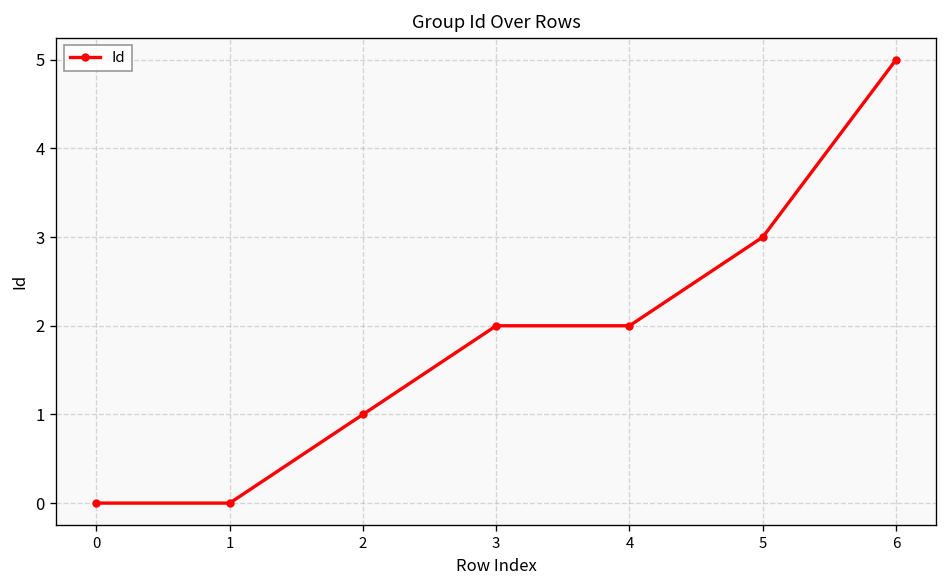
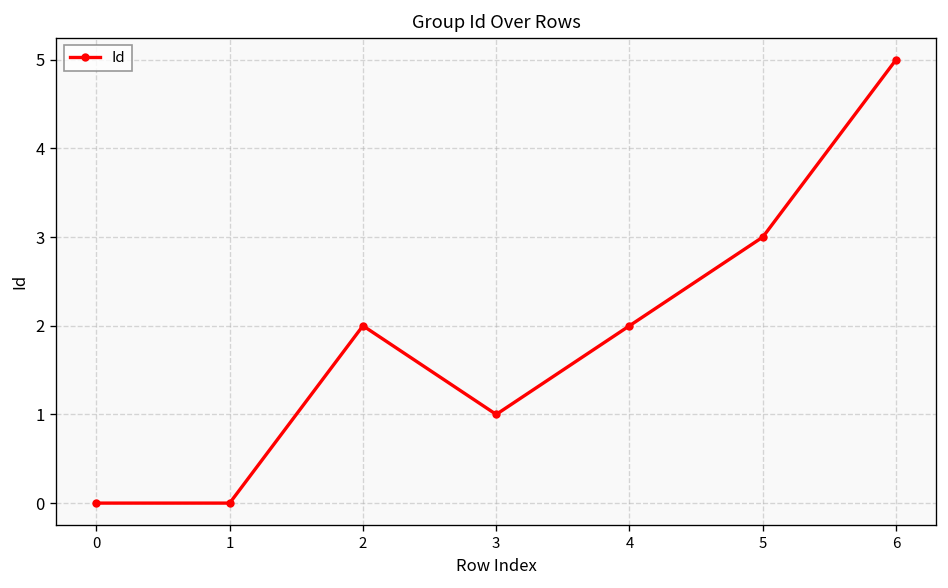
2: 1 -> 2
3: 2 -> 1
